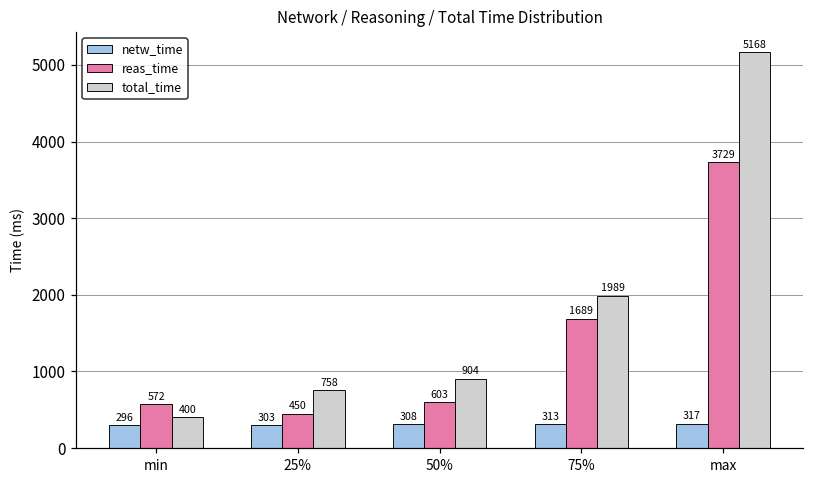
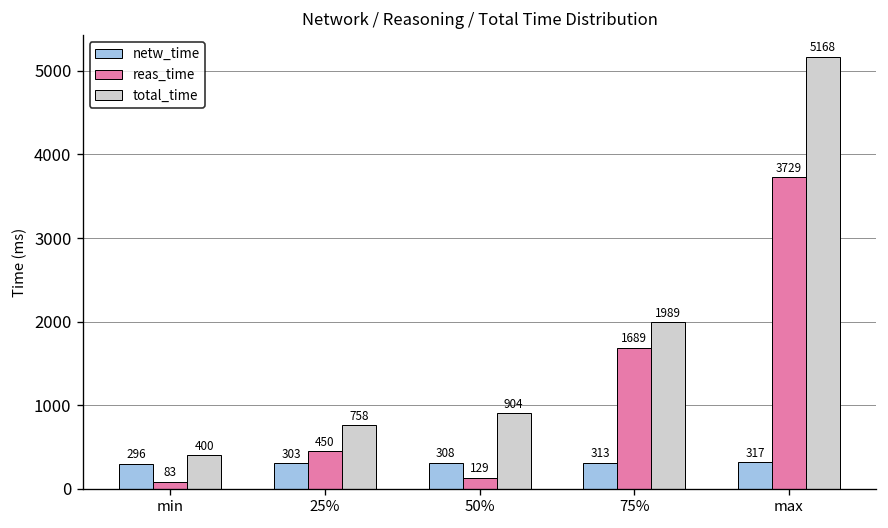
reas_time, min: 572 -> 83
reas_time, 50%: 603 -> 129
